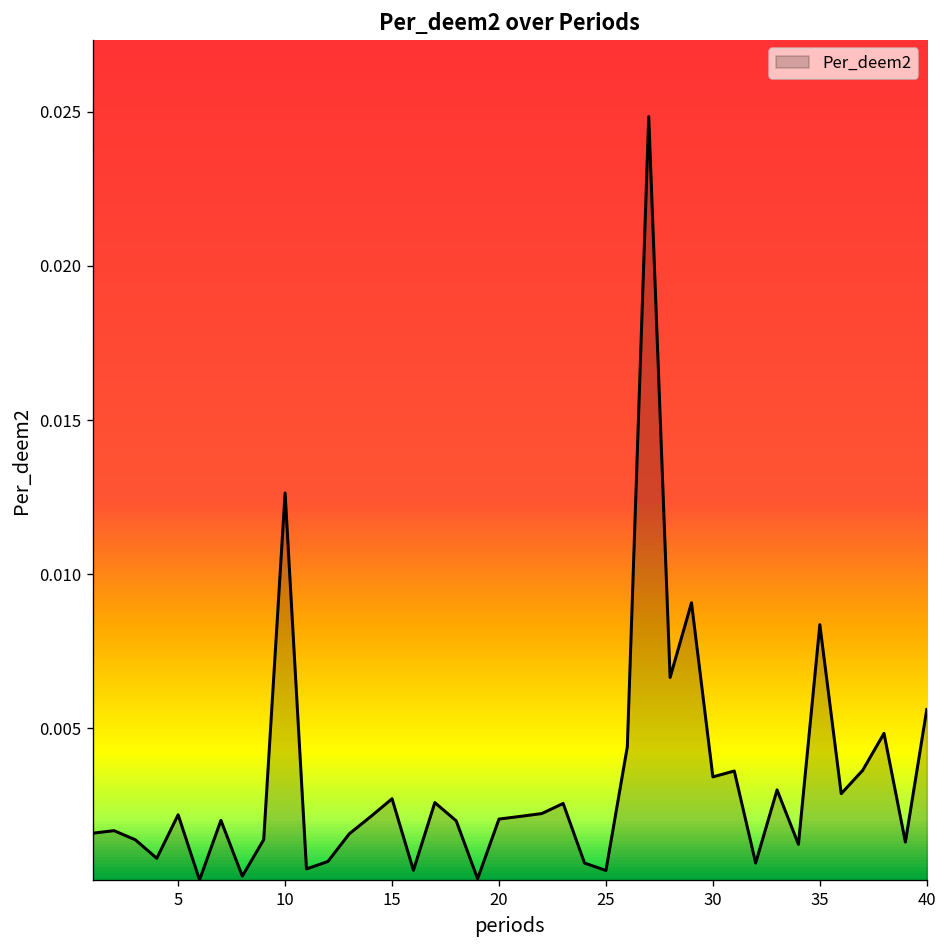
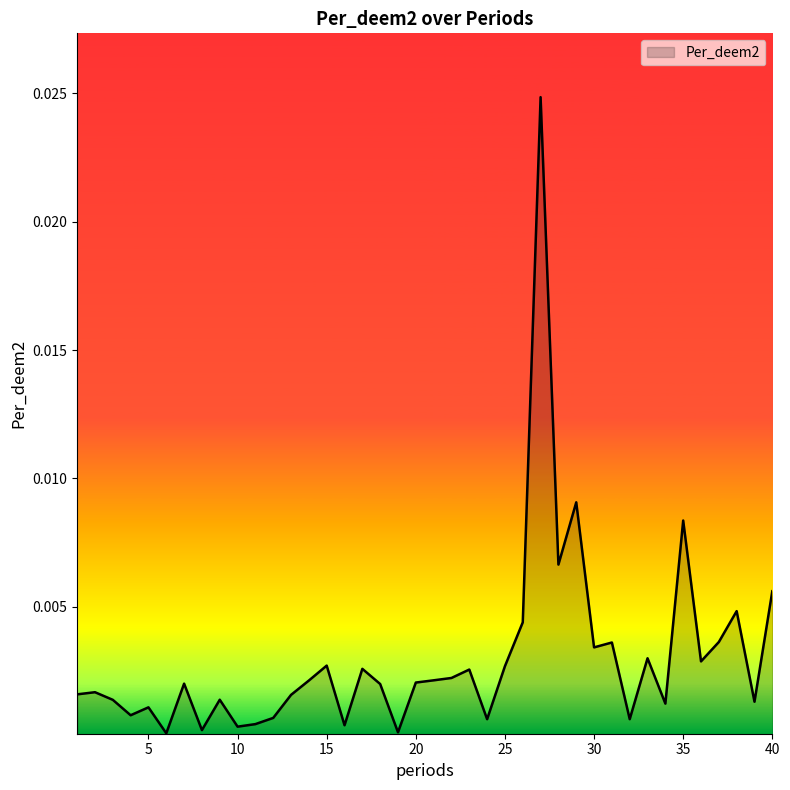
5: 0.0022 -> 0.0011
10: 0.0126 -> 0.0003
25: 0.0004 -> 0.0027
